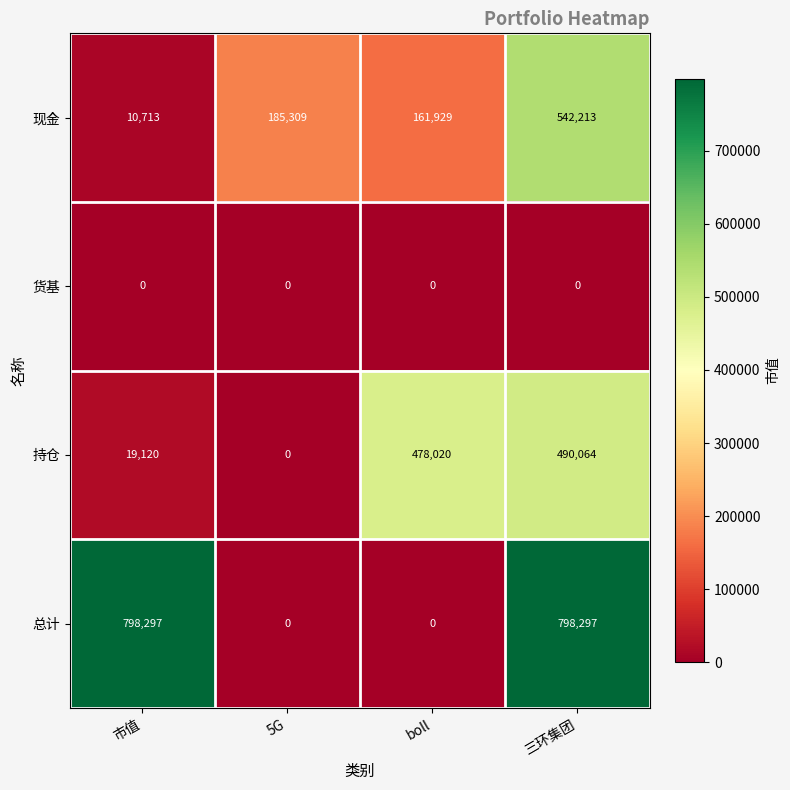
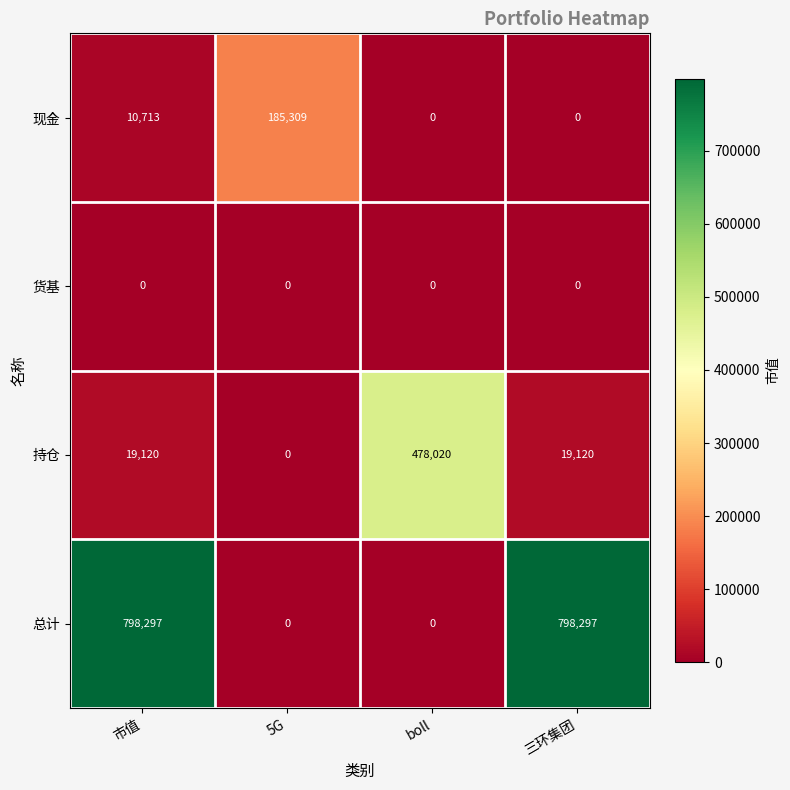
现金, boll: 161,929 -> 0
现金, 三环集团: 542,213 -> 0
持仓, 三环集团: 490,064 -> 19,120
